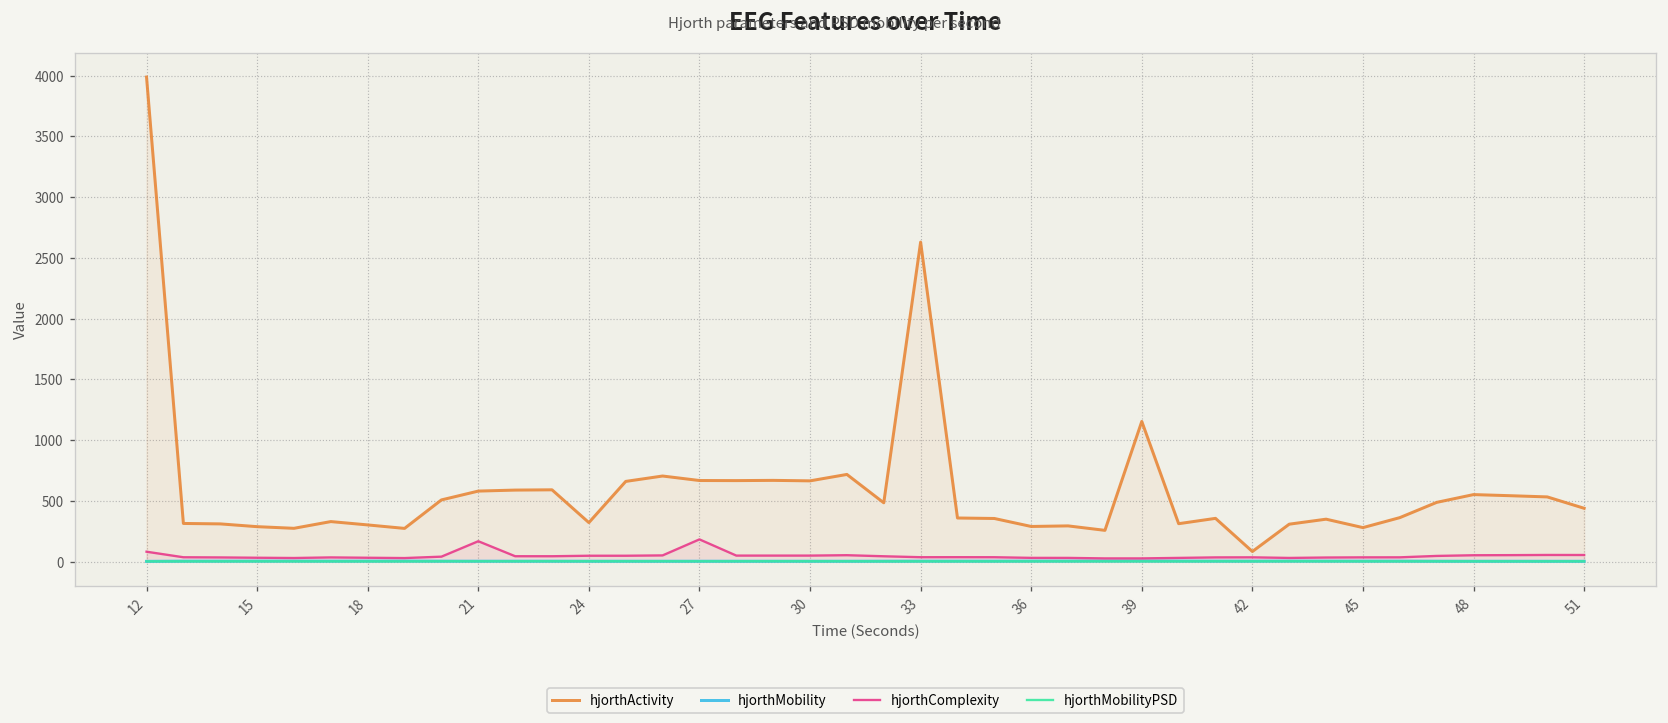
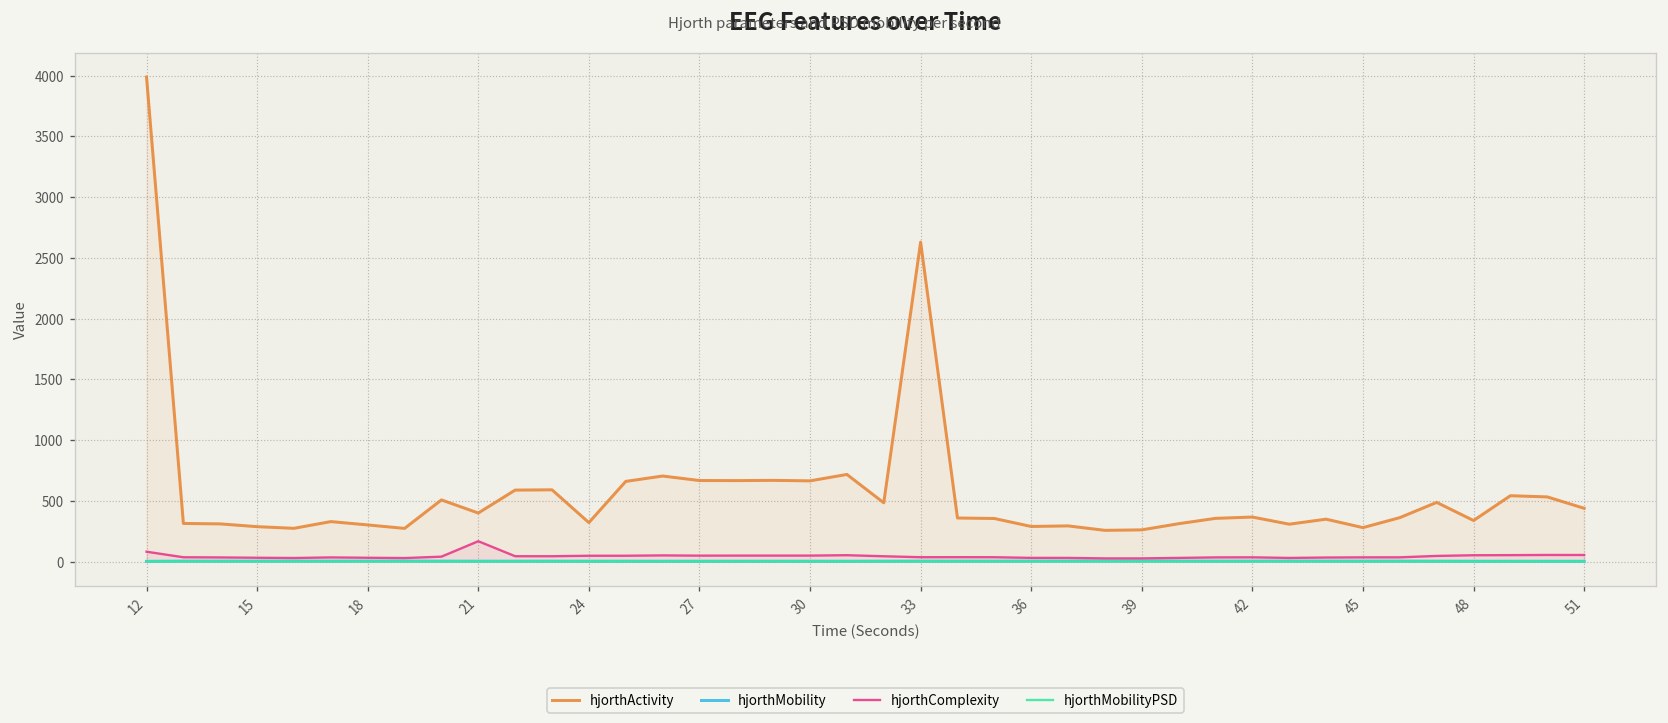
hjorthActivity, 21: 580 -> 400
hjorthComplexity, 27: 180 -> 50
hjorthActivity, 39: 1150 -> 260
hjorthActivity, 42: 80 -> 370
hjorthActivity, 48: 550 -> 340
